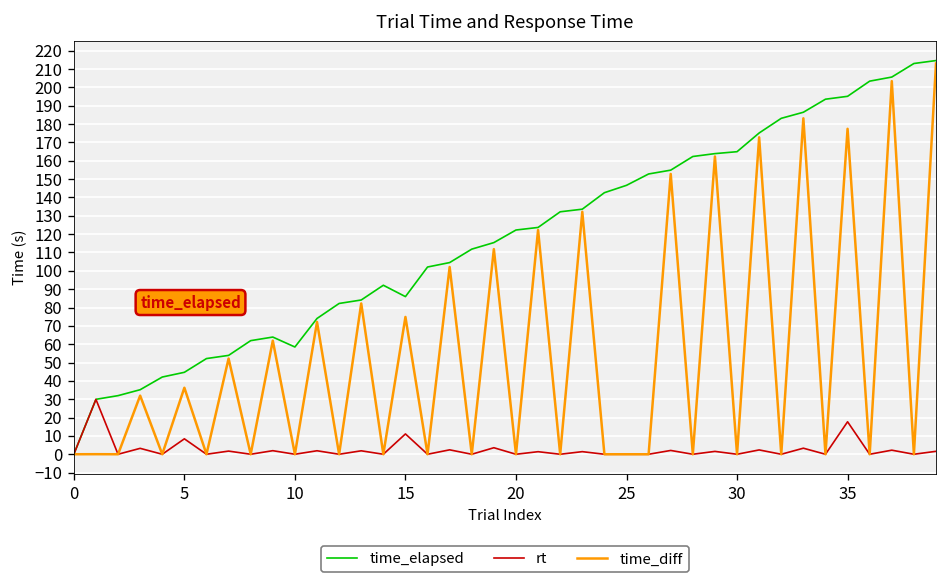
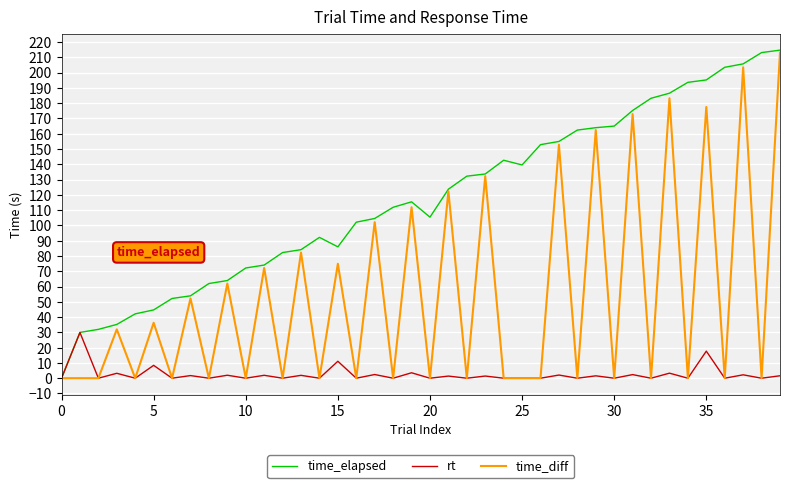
time_elapsed, 10: 58 -> 72
time_elapsed, 20: 122 -> 105
time_elapsed, 25: 147 -> 140
